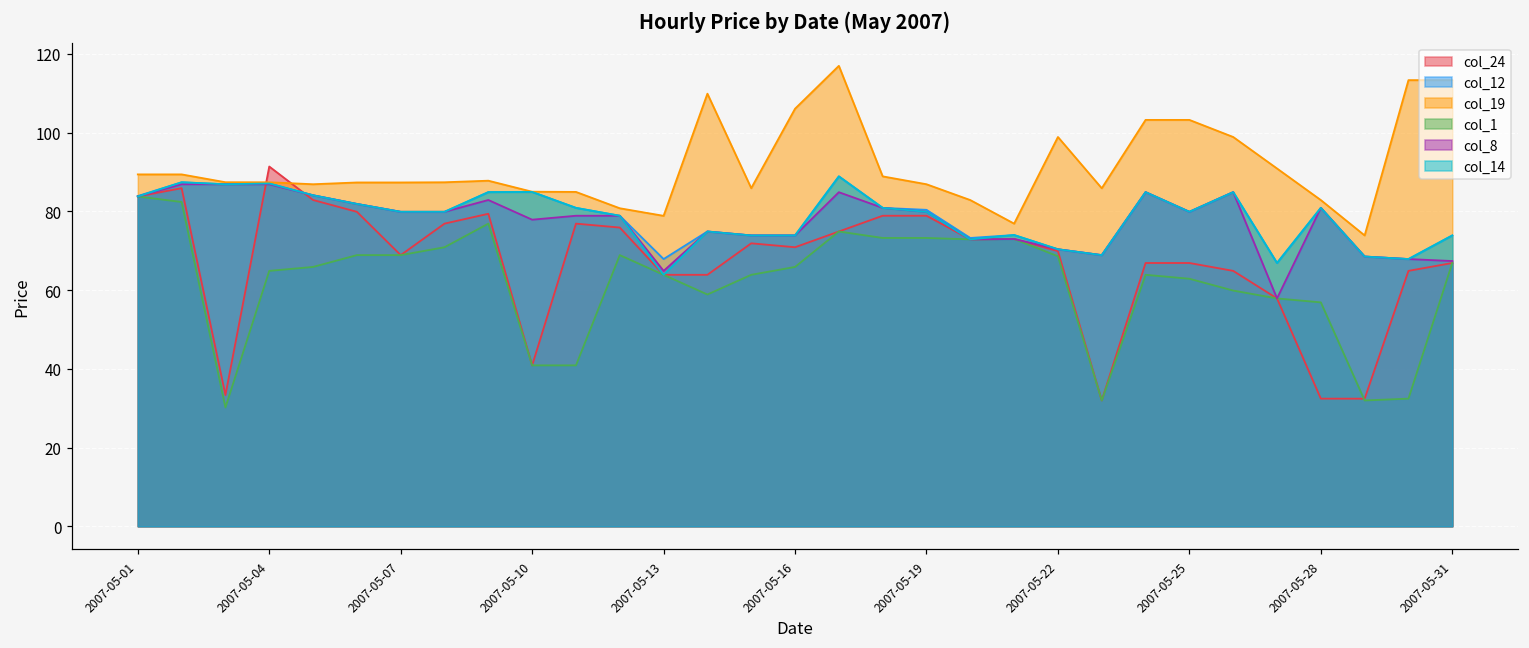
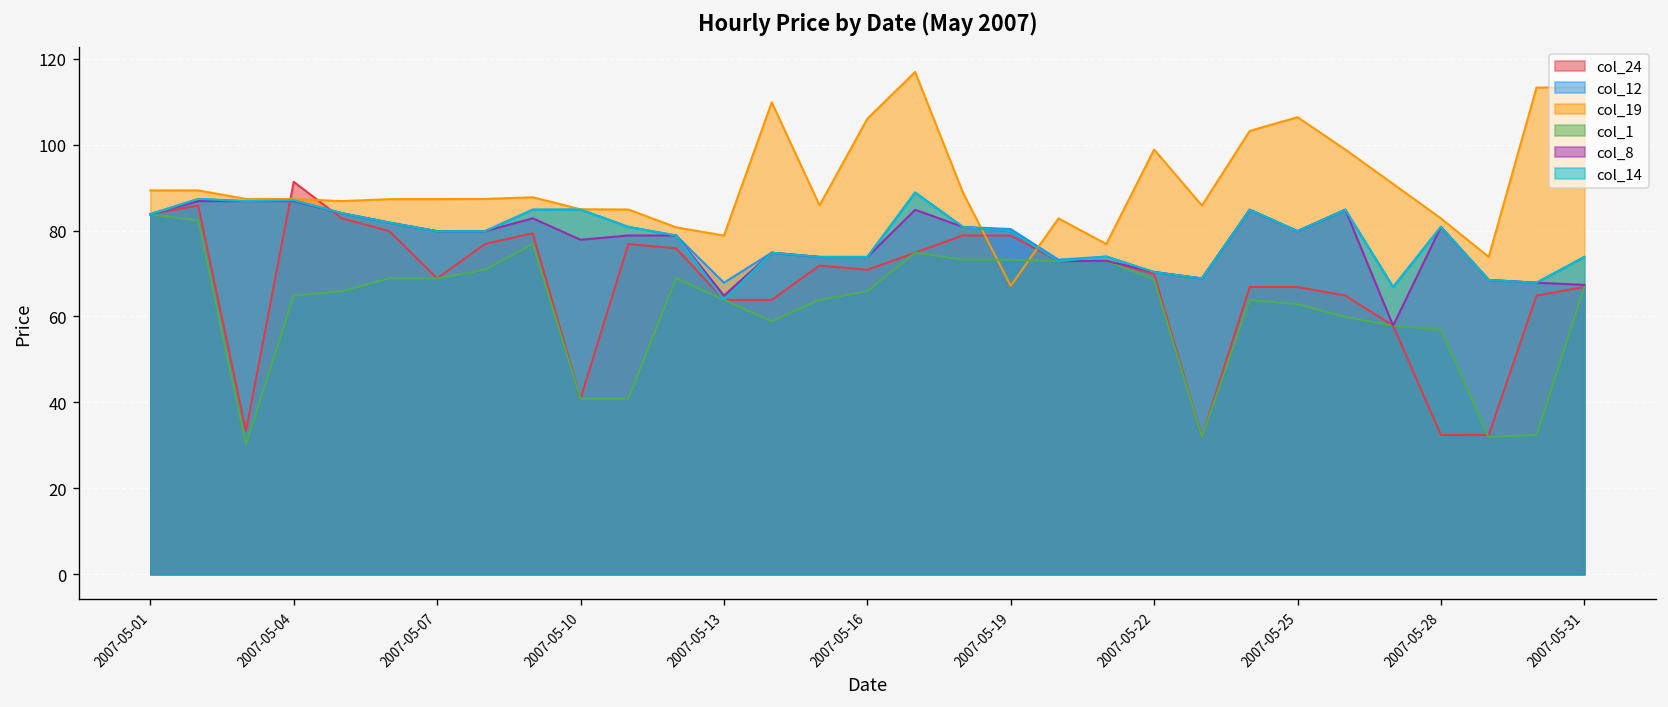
col_19, 2007-05-19: 87 -> 67
col_19, 2007-05-25: 103 -> 106
